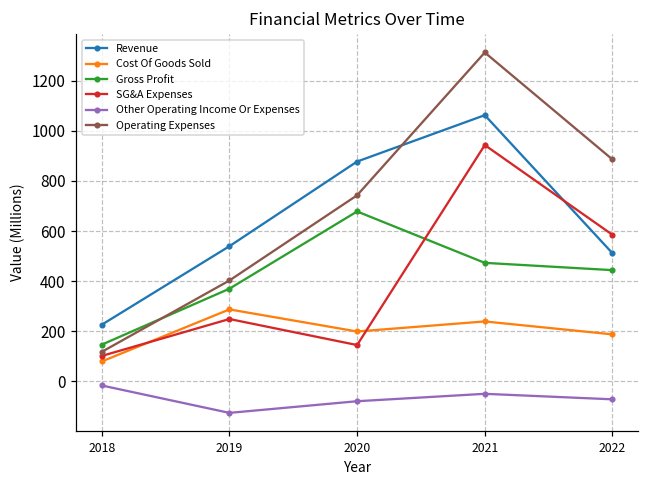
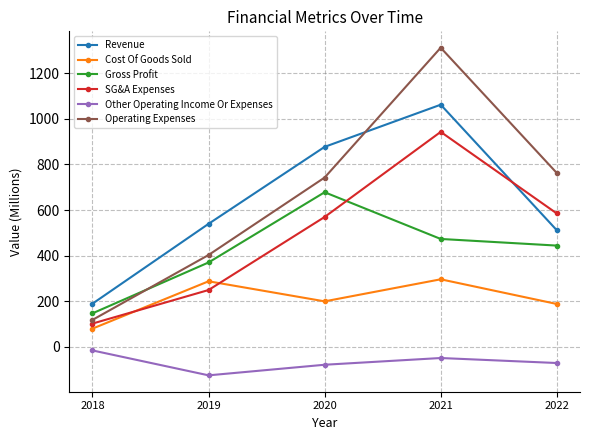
Revenue, 2018: 230 -> 190
SG&A Expenses, 2020: 150 -> 570
Cost Of Goods Sold, 2021: 240 -> 300
Operating Expenses, 2022: 890 -> 760
